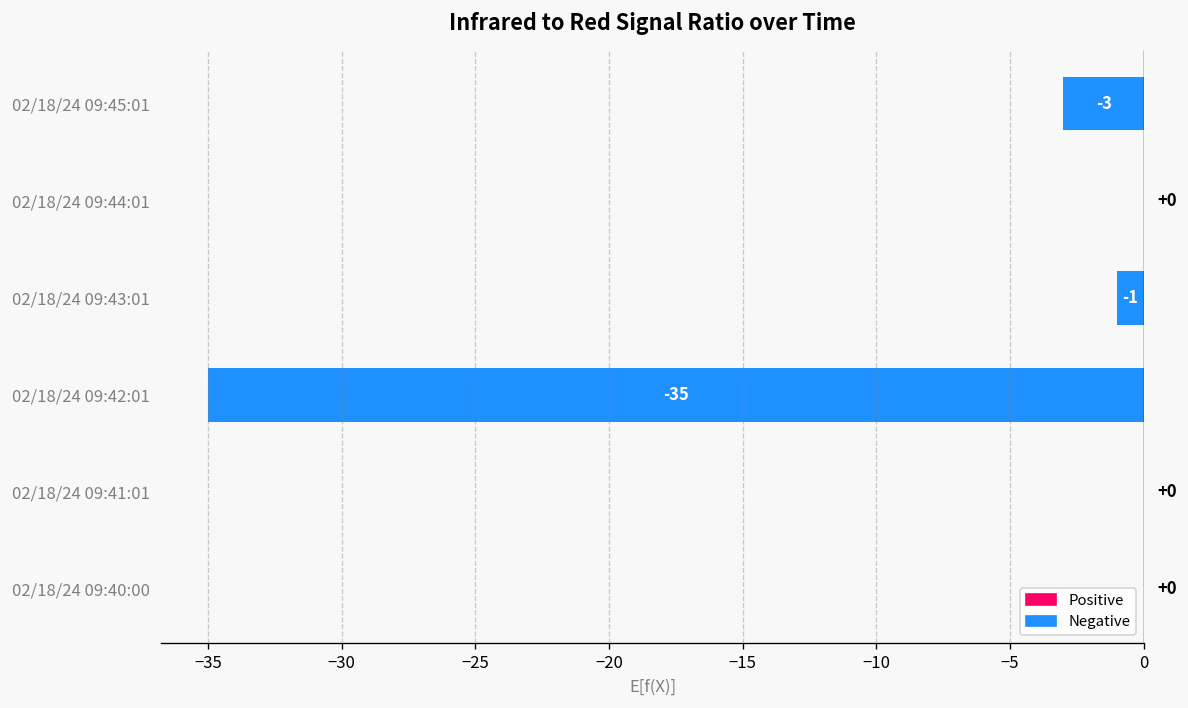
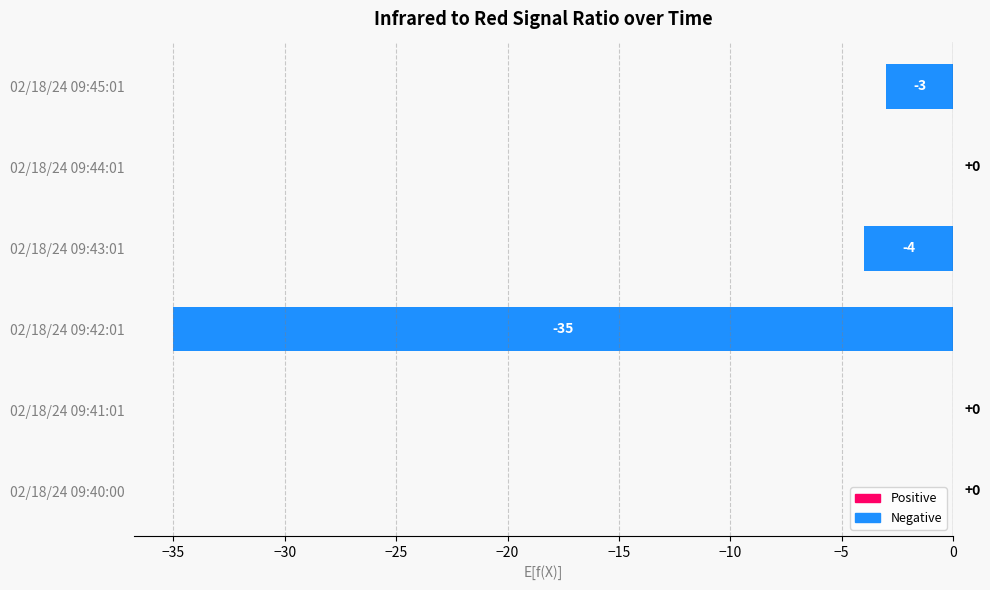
02/18/24 09:43:01: -1 -> -4
